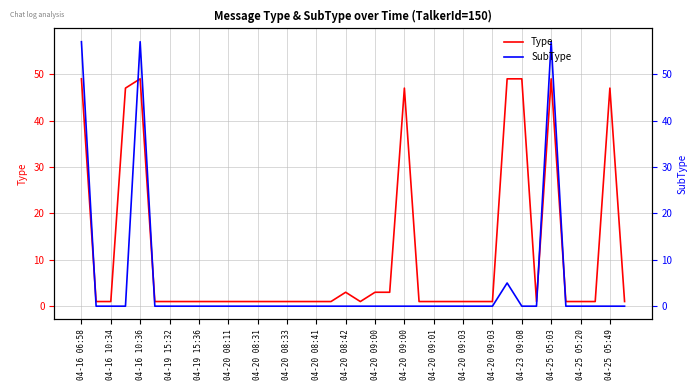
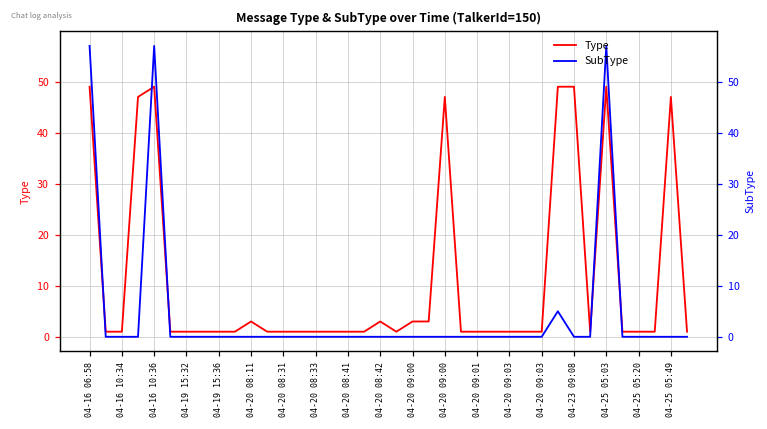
Type, 04-20 08:11: 1 -> 3
